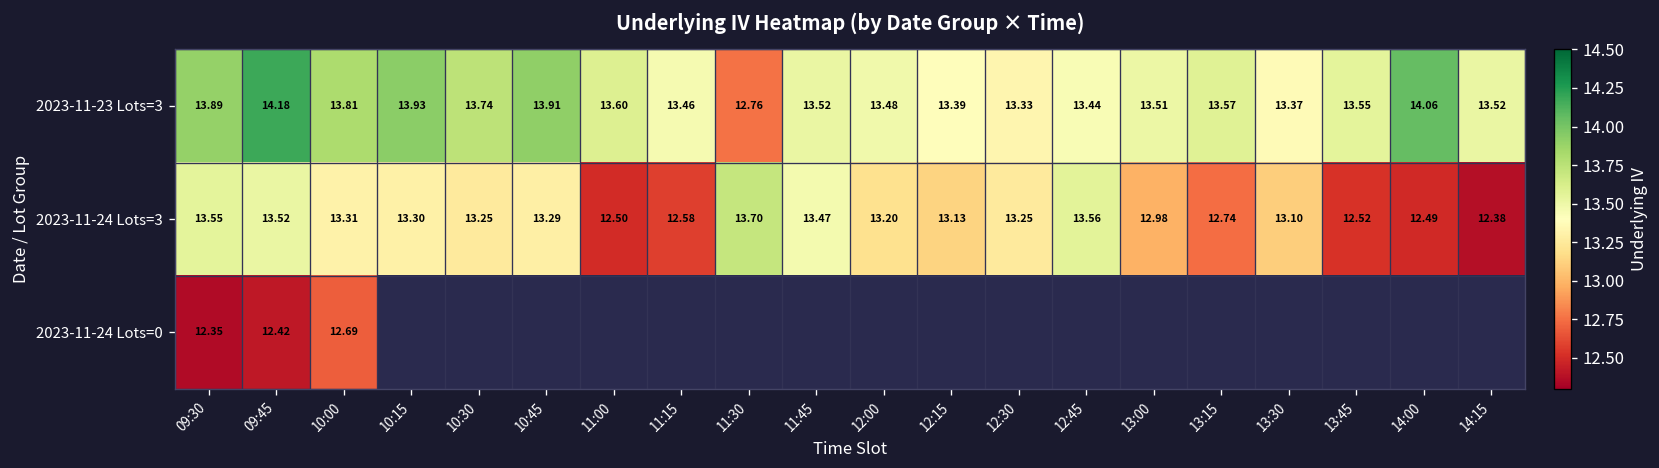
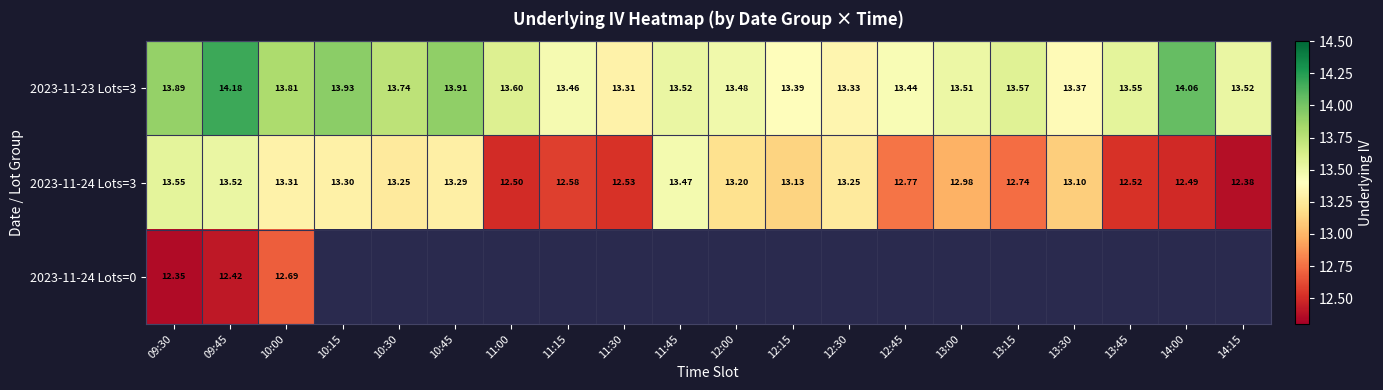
2023-11-23 Lots=3, 11:30: 12.76 -> 13.31
2023-11-24 Lots=3, 11:30: 13.70 -> 12.53
2023-11-24 Lots=3, 12:45: 13.56 -> 12.77
